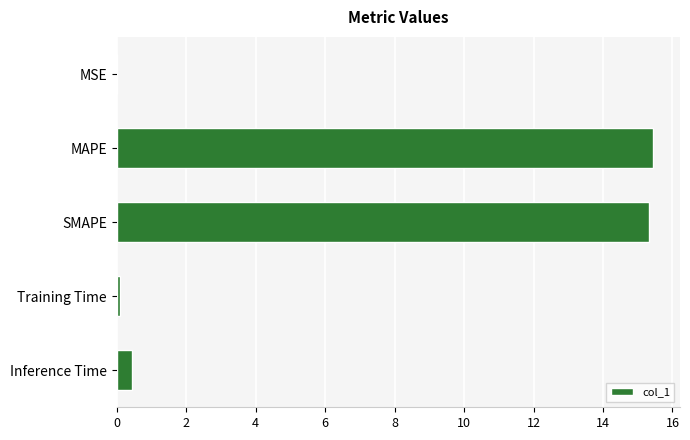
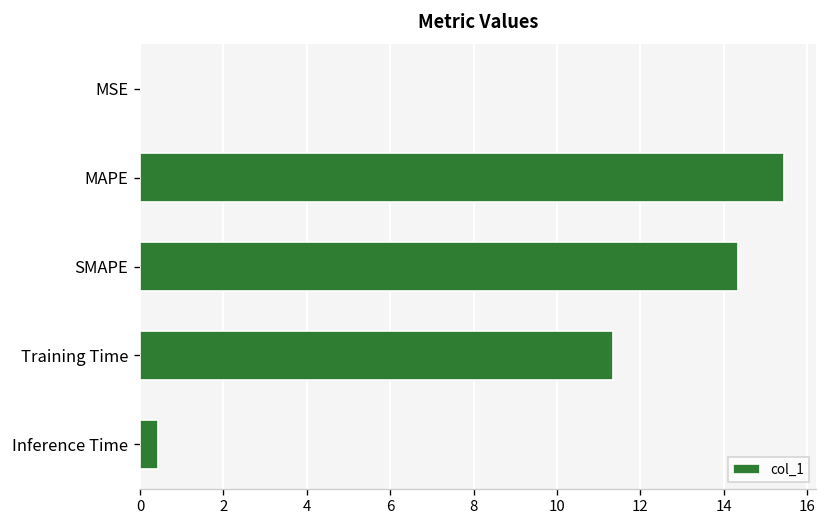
SMAPE: 15.3 -> 14.3
Training Time: 0.1 -> 11.3
